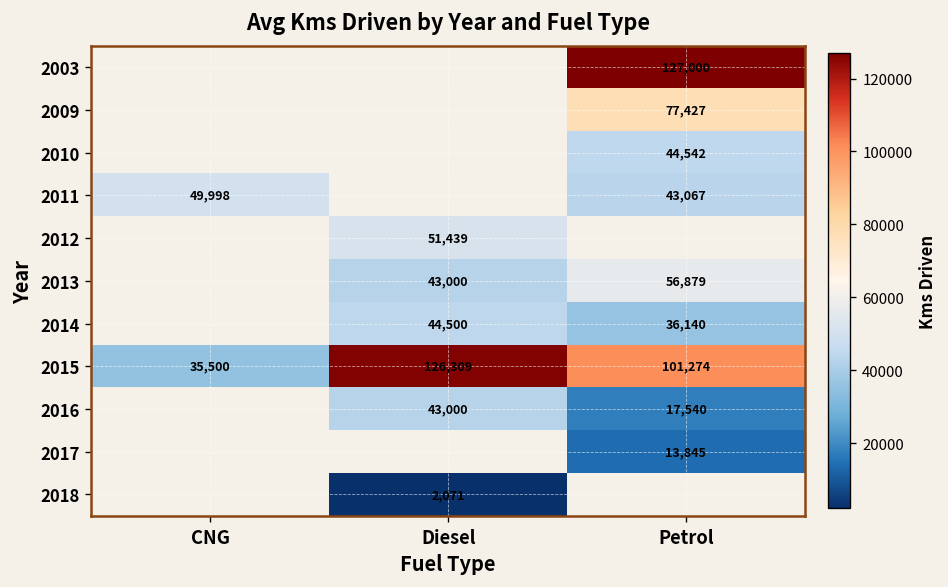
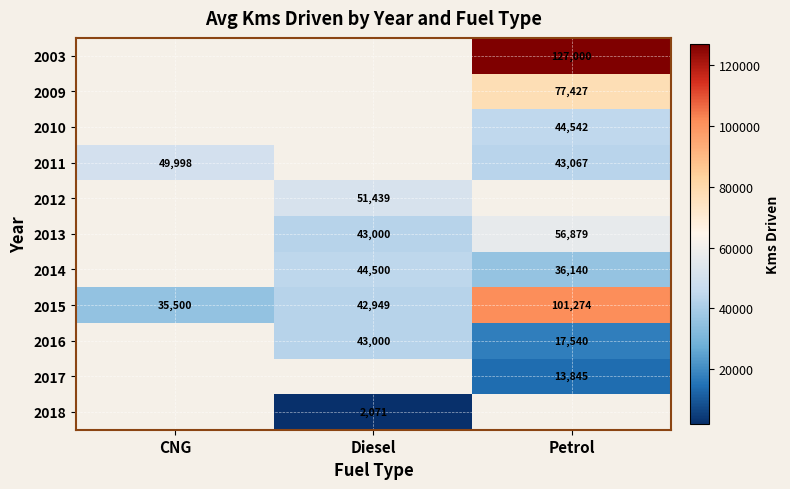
2015, Diesel: 126,309 -> 42,949
